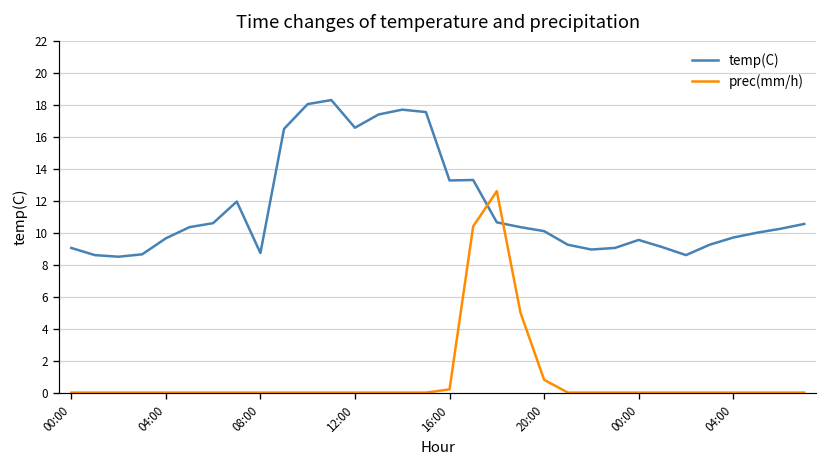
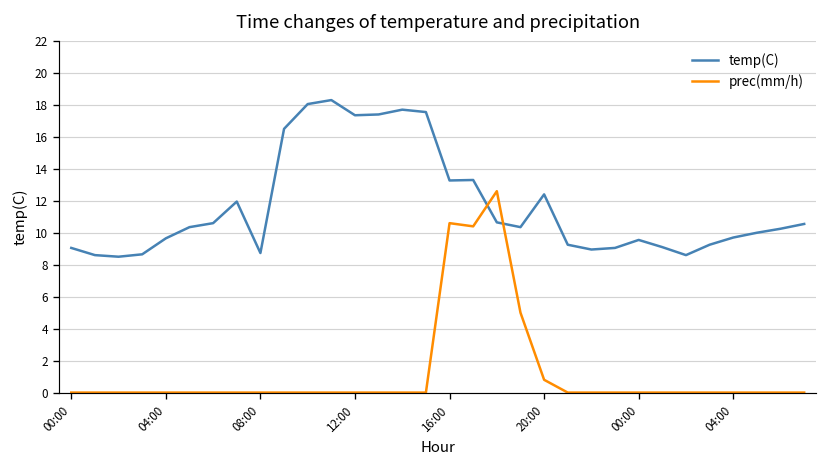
temp(C), 12:00: 16.6 -> 17.4
prec(mm/h), 16:00: 0.2 -> 10.6
temp(C), 20:00: 10.1 -> 12.4
